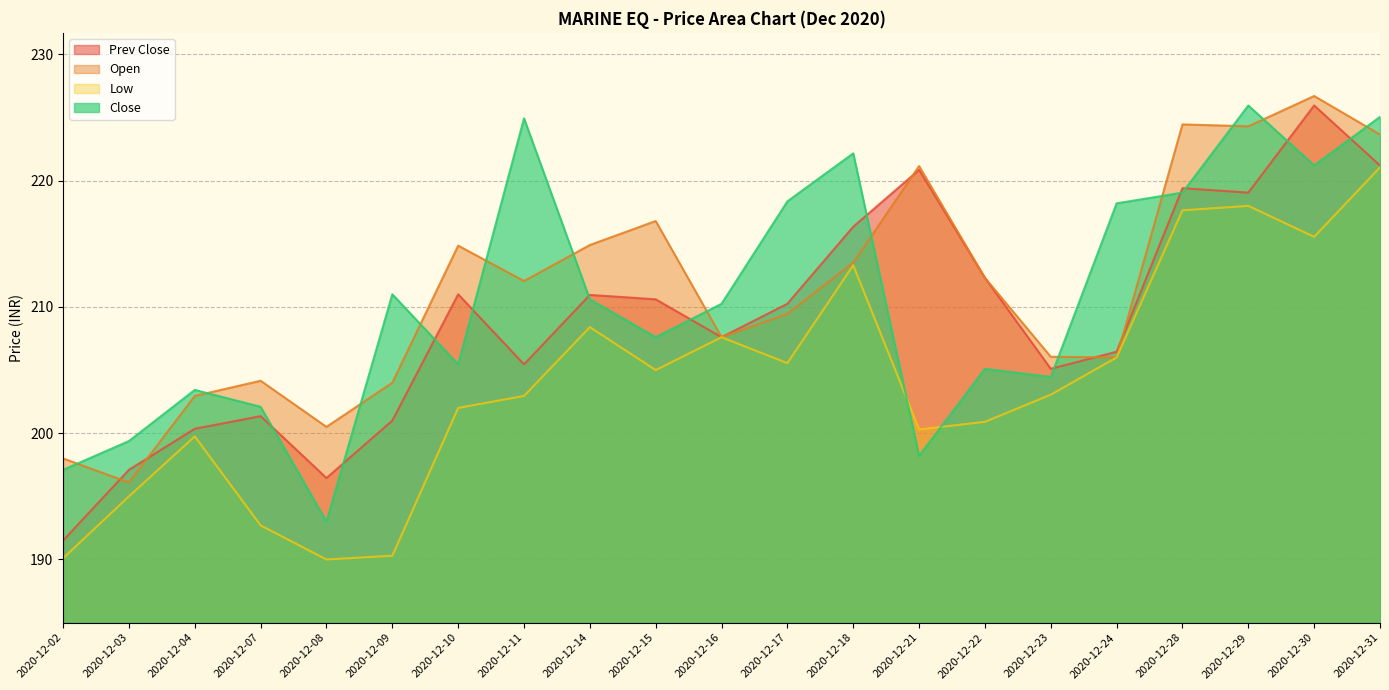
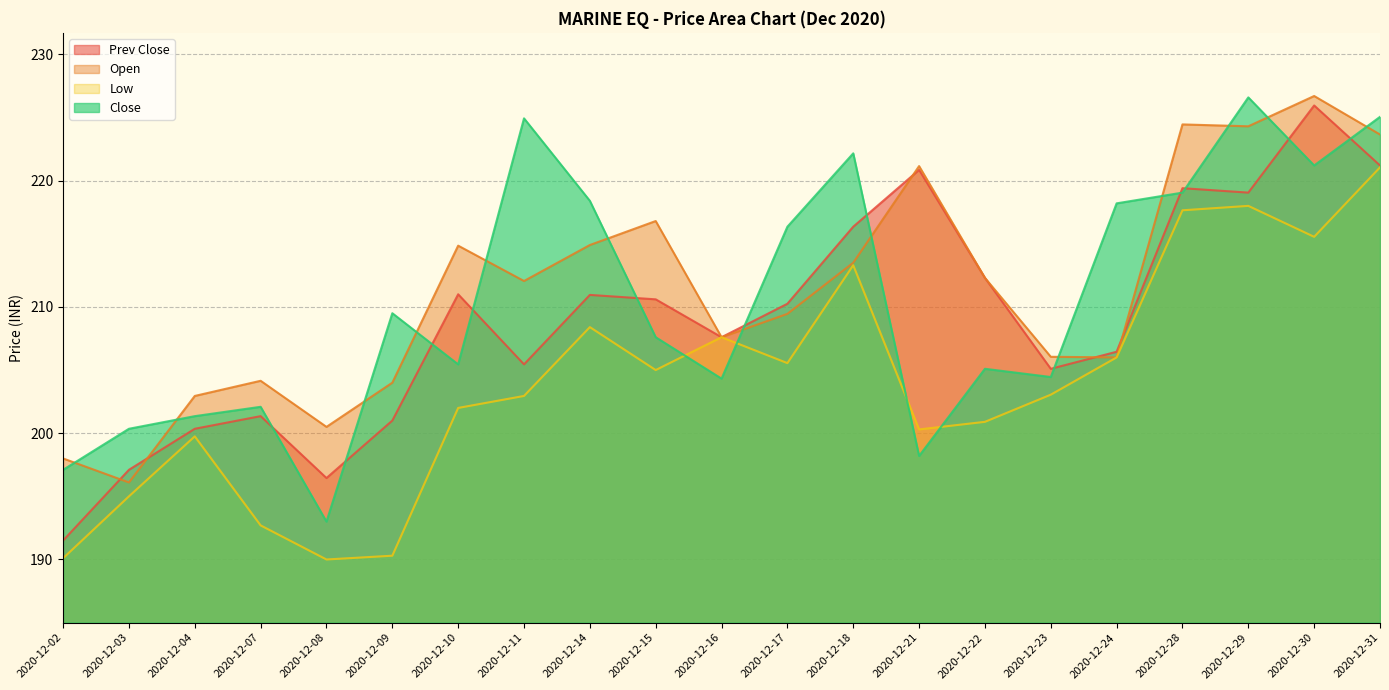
Close, 2020-12-03: 199.4 -> 200.4
Close, 2020-12-04: 203.4 -> 201.4
Close, 2020-12-09: 211.0 -> 209.5
Close, 2020-12-14: 210.6 -> 218.4
Close, 2020-12-16: 210.3 -> 204.3
Close, 2020-12-17: 218.4 -> 216.4
Close, 2020-12-29: 226.0 -> 226.6
